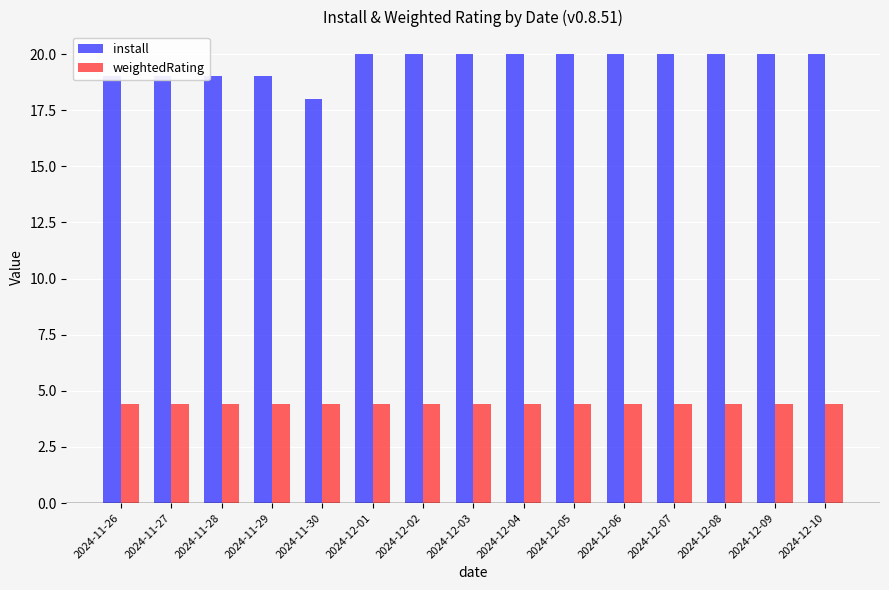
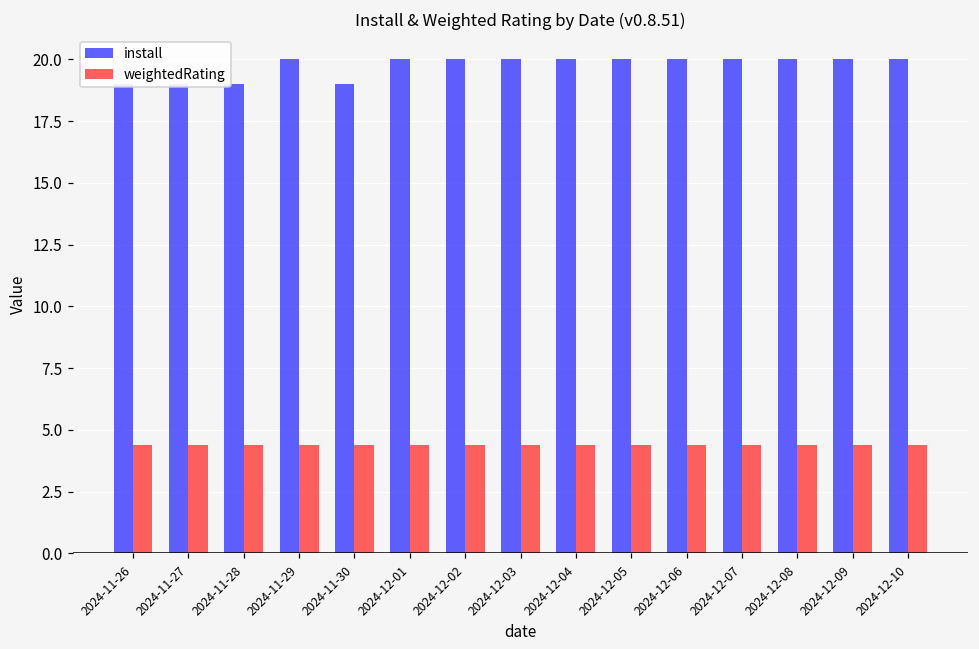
install, 2024-11-29: 19 -> 20
install, 2024-11-30: 18 -> 19
